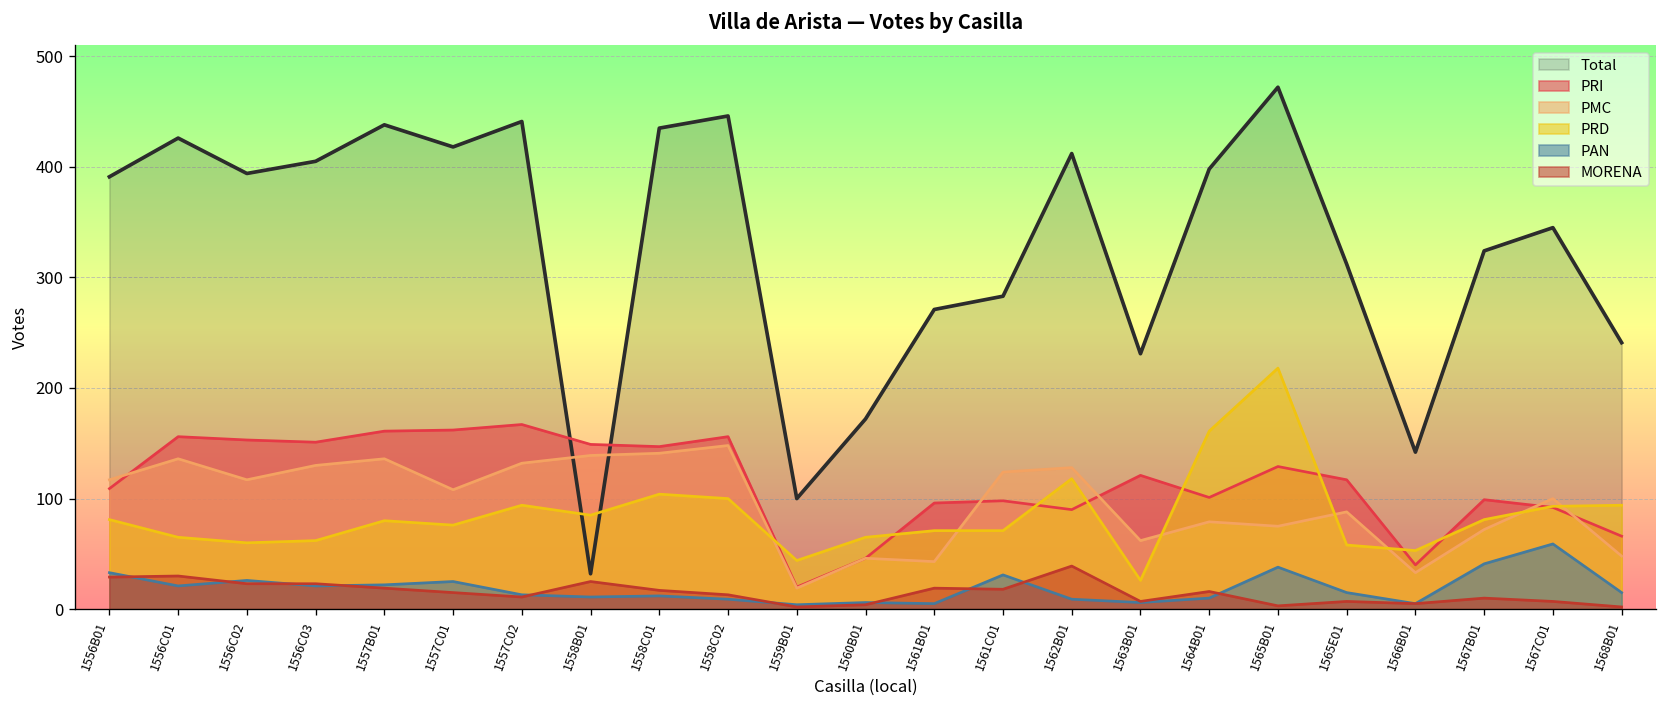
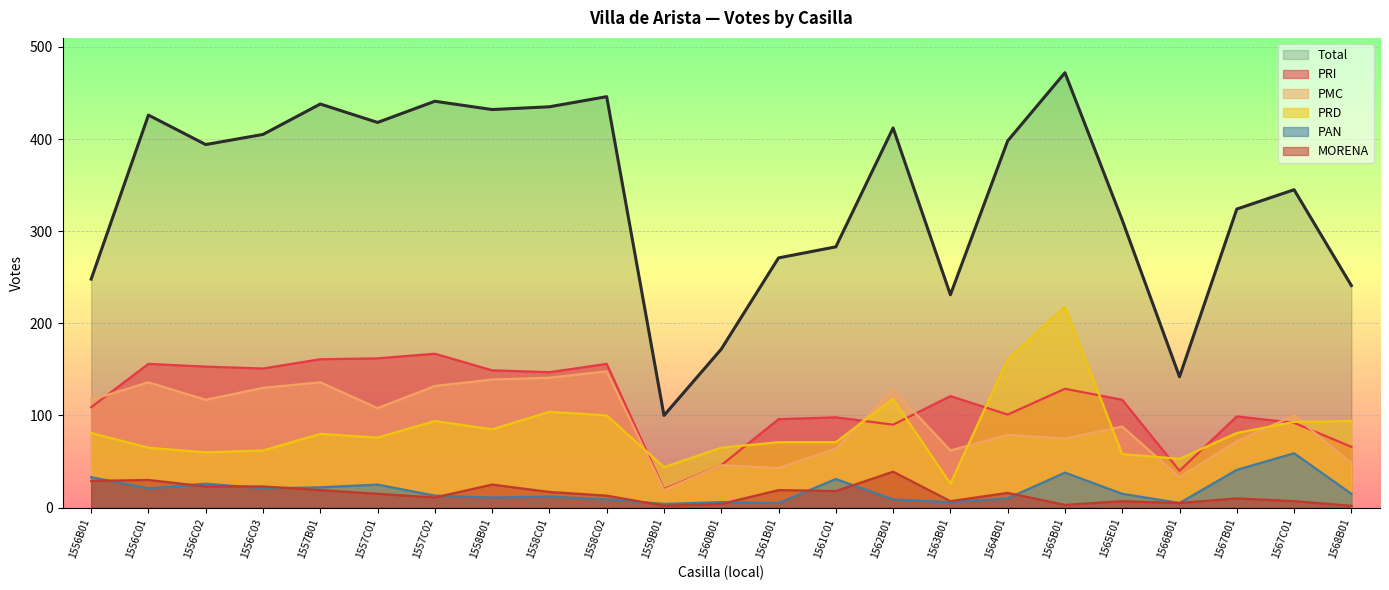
Total, 1556B01: 390 -> 250
Total, 1558B01: 30 -> 430
PMC, 1561C01: 120 -> 60
